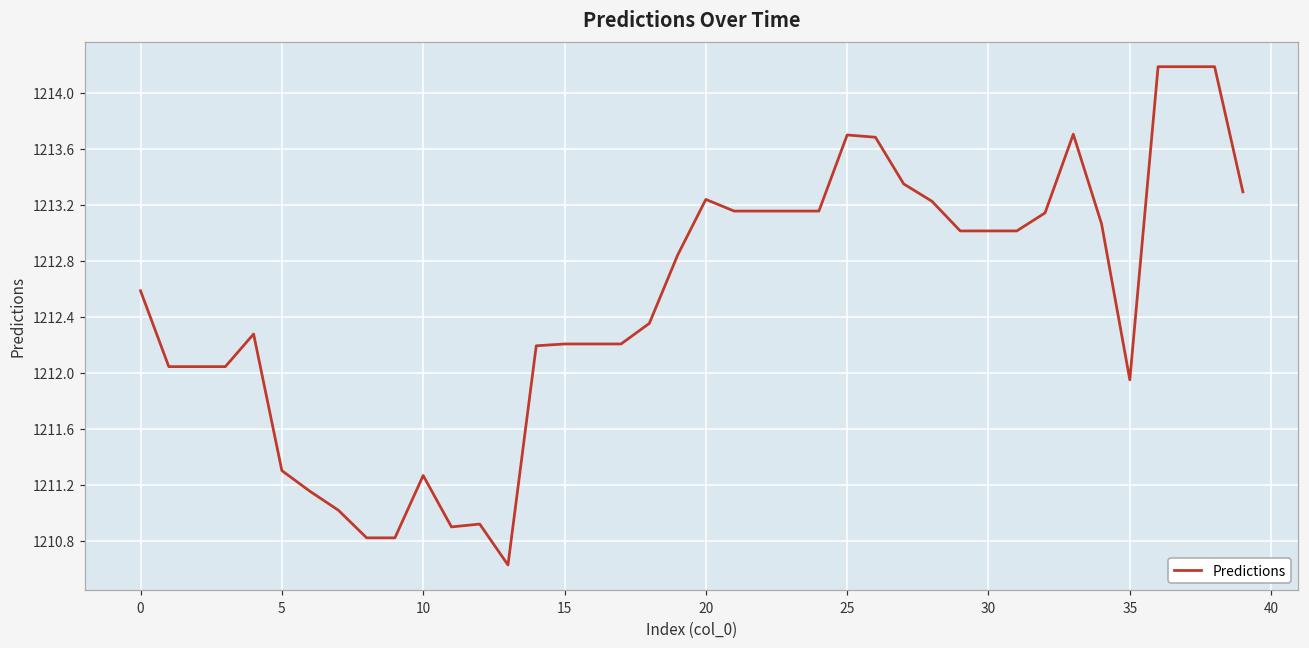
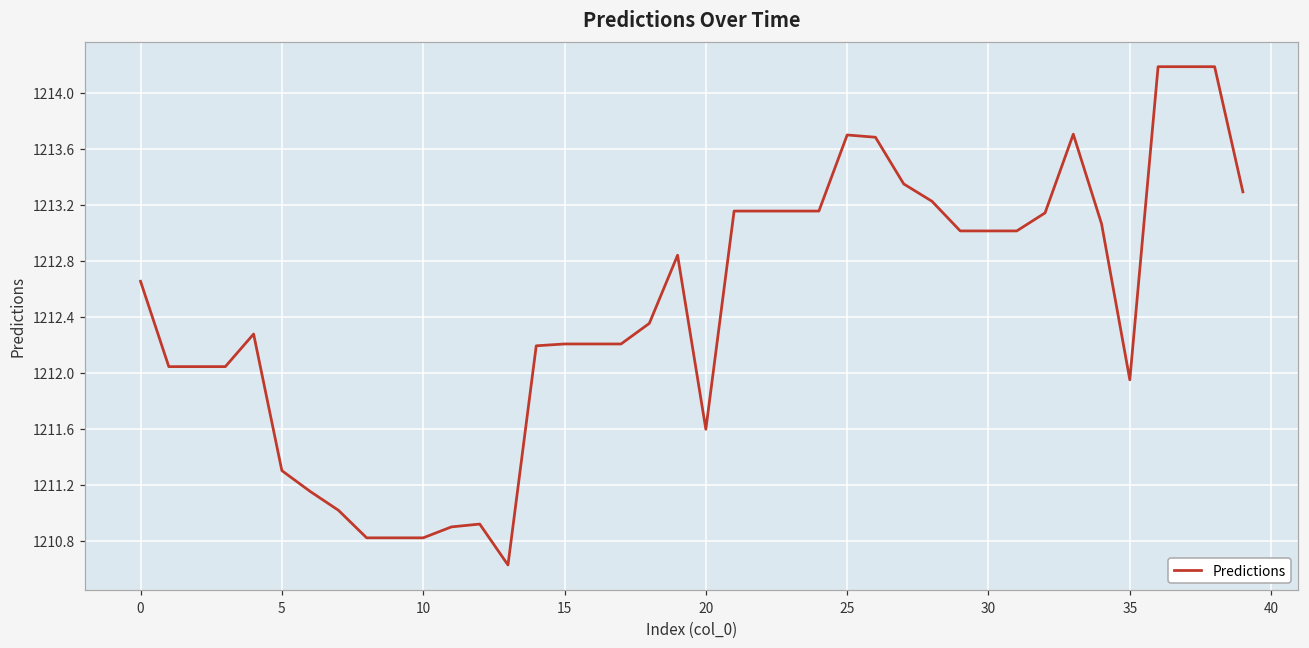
0: 1212.59 -> 1212.65
10: 1211.27 -> 1210.82
20: 1213.24 -> 1211.60
